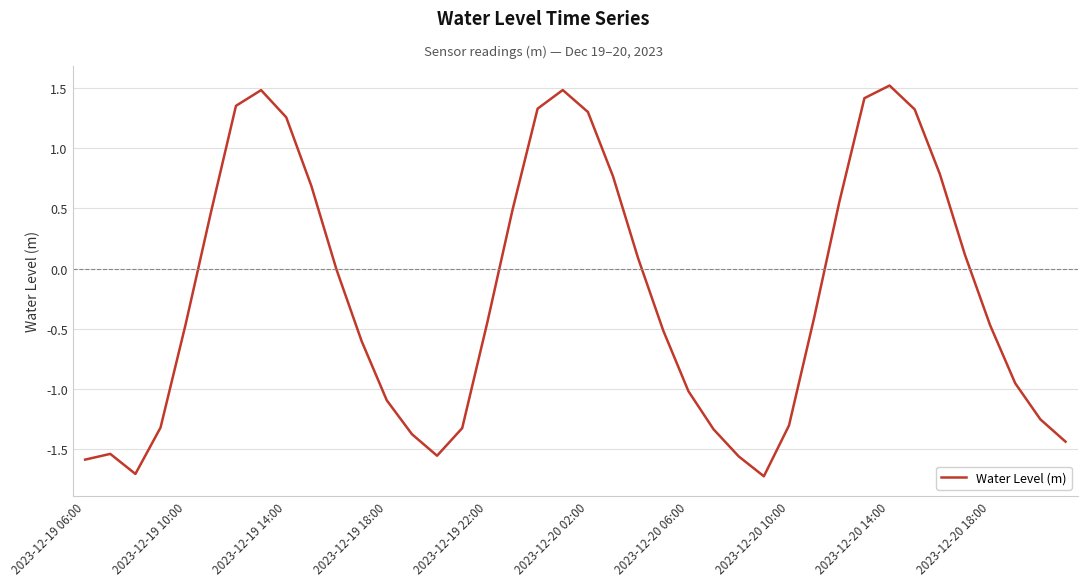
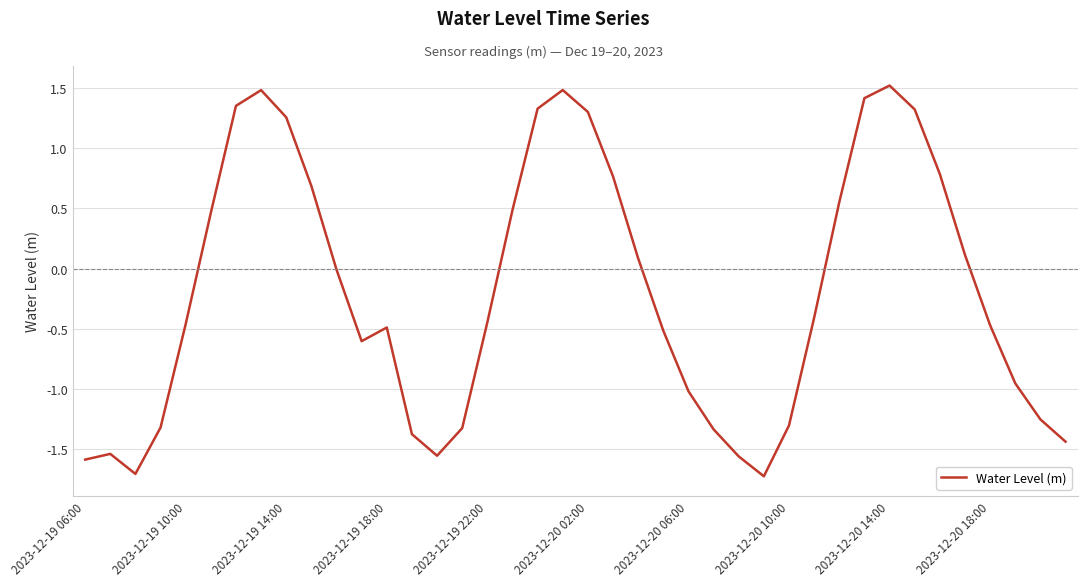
2023-12-19 18:00: -1.09 -> -0.49
